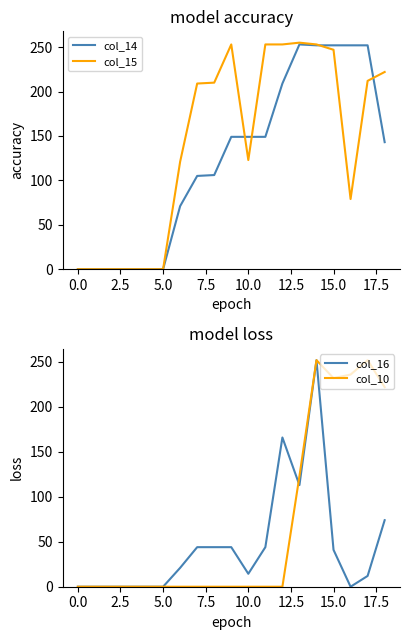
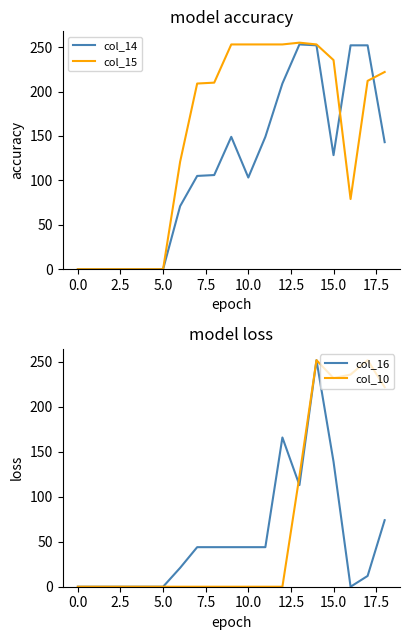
model accuracy, col_14, 10.0: 150 -> 100
model accuracy, col_15, 10.0: 120 -> 250
model accuracy, col_14, 15.0: 250 -> 130
model accuracy, col_15, 15.0: 250 -> 240
model loss, col_16, 10.0: 10 -> 40
model loss, col_16, 15.0: 40 -> 140
